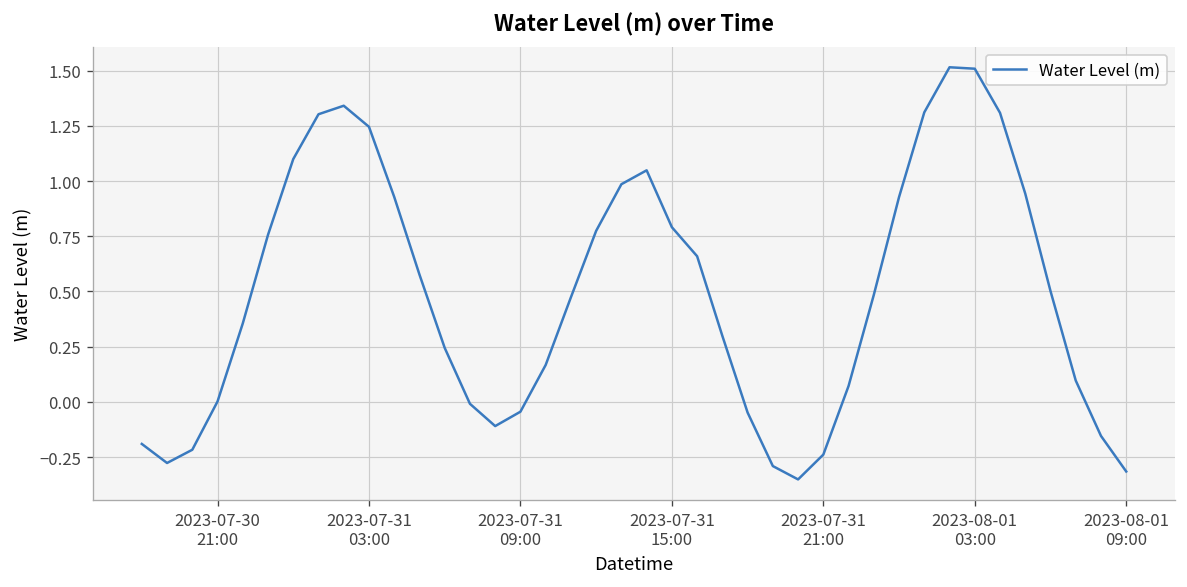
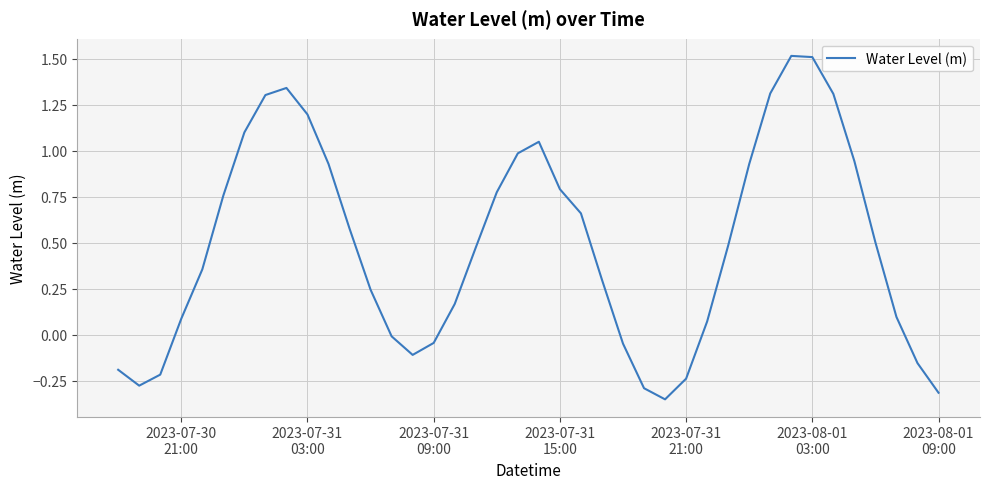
2023-07-30 21:00: 0.00 -> 0.09
2023-07-31 03:00: 1.25 -> 1.20
